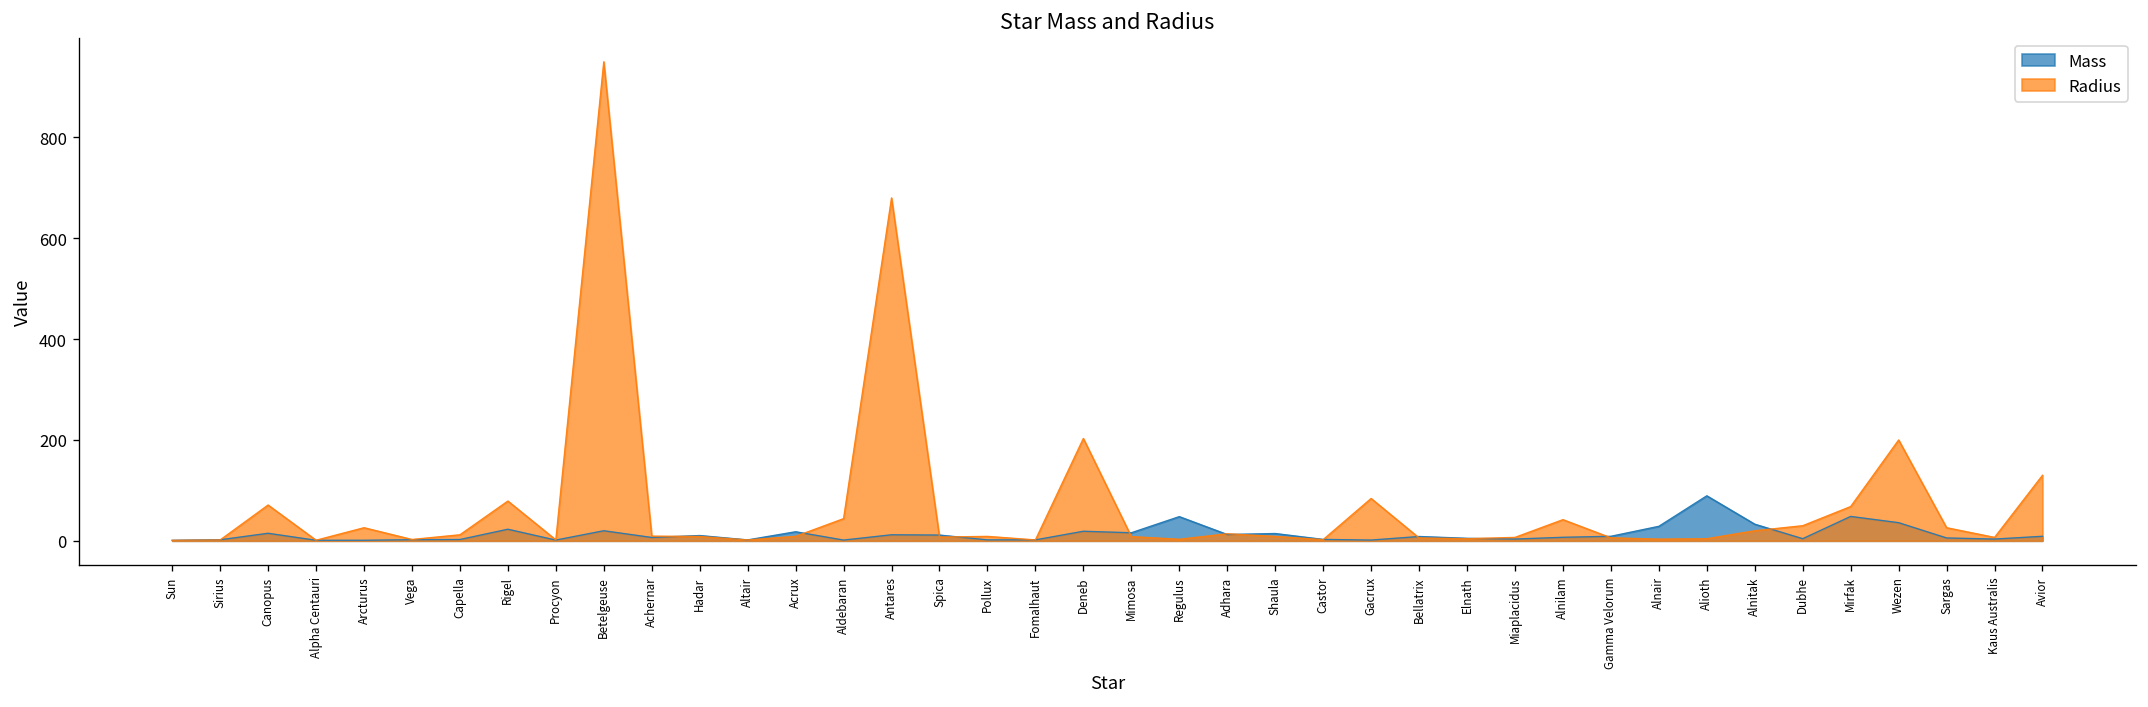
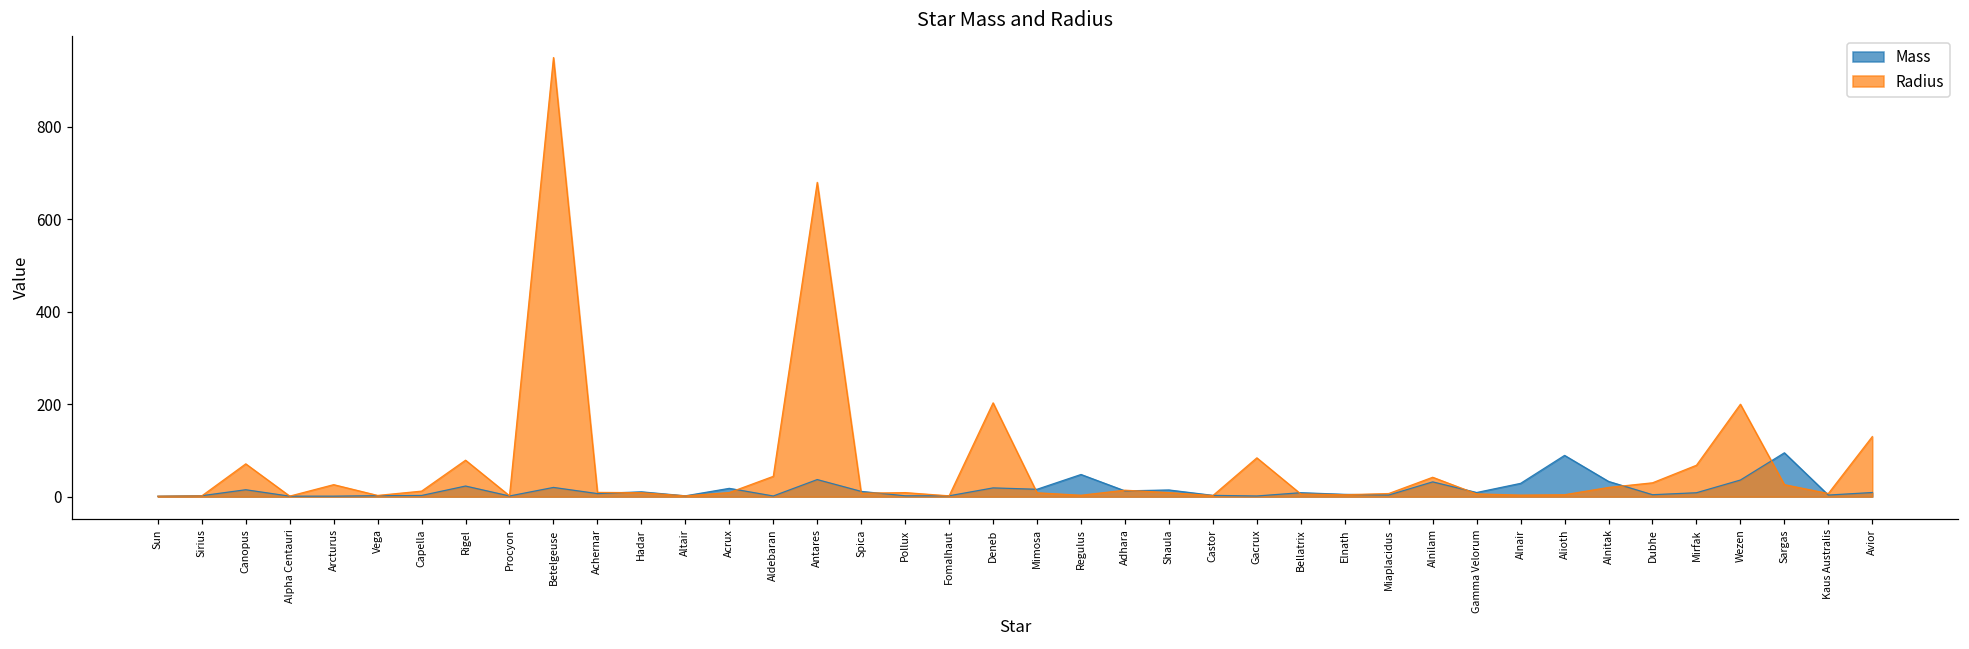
Mass, Antares: 10 -> 40
Mass, Alnilam: 10 -> 30
Mass, Mirfak: 50 -> 10
Mass, Sargas: 10 -> 90
